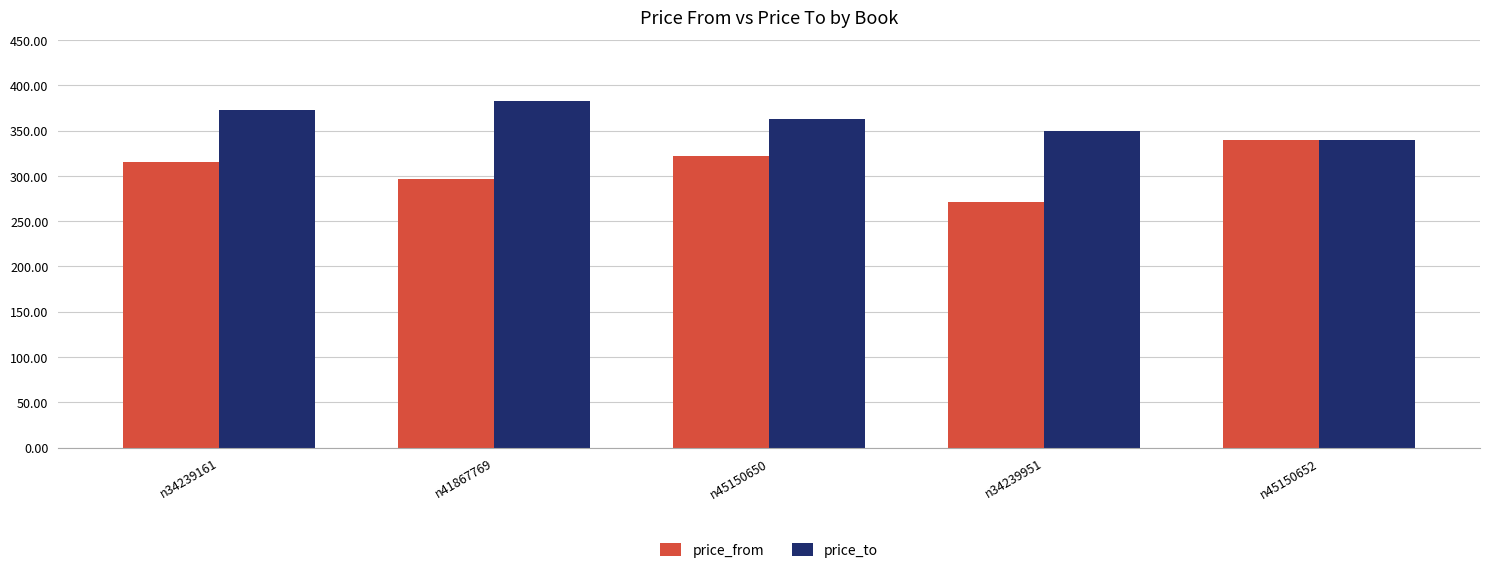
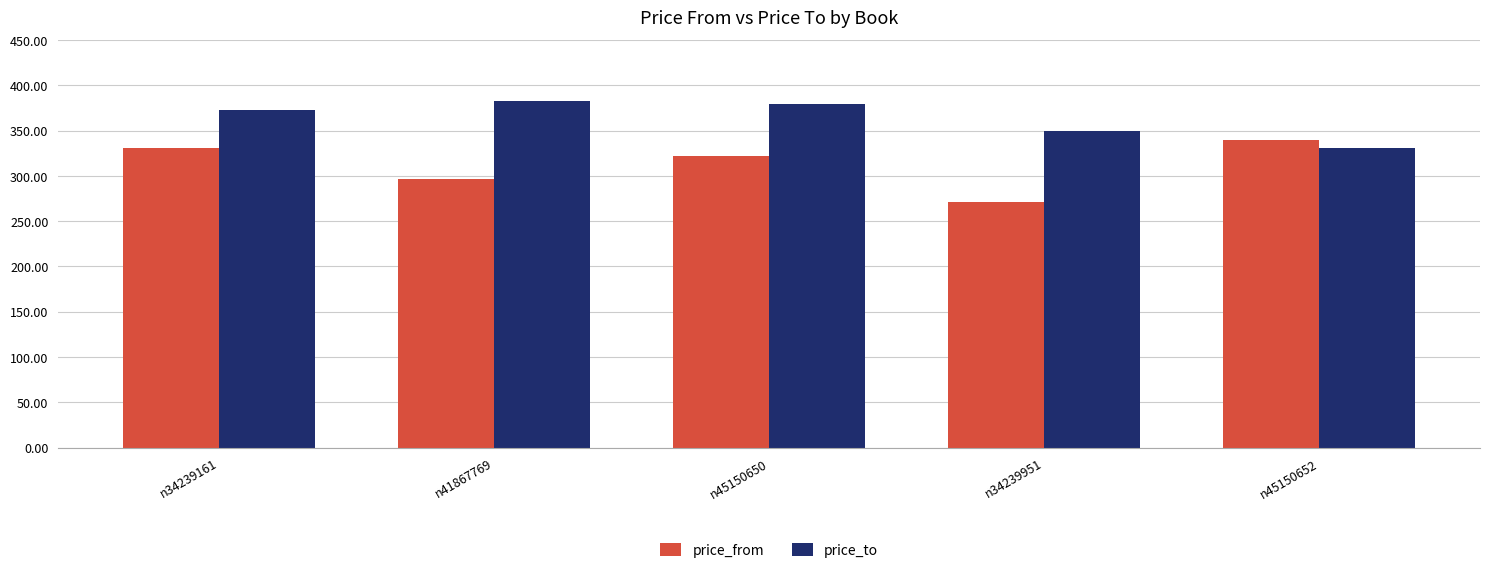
price_from, n34239161: 320 -> 330
price_to, n45150650: 360 -> 380
price_to, n45150652: 340 -> 330
